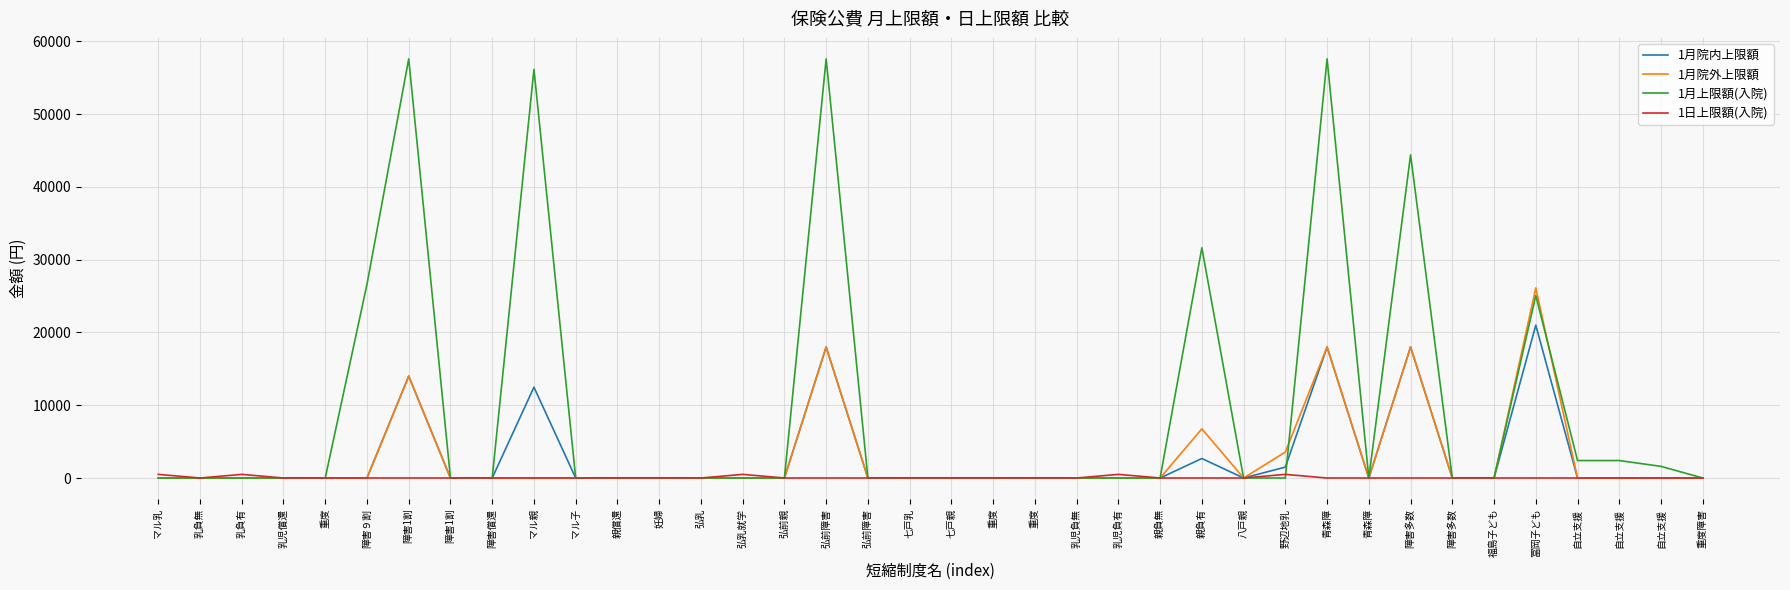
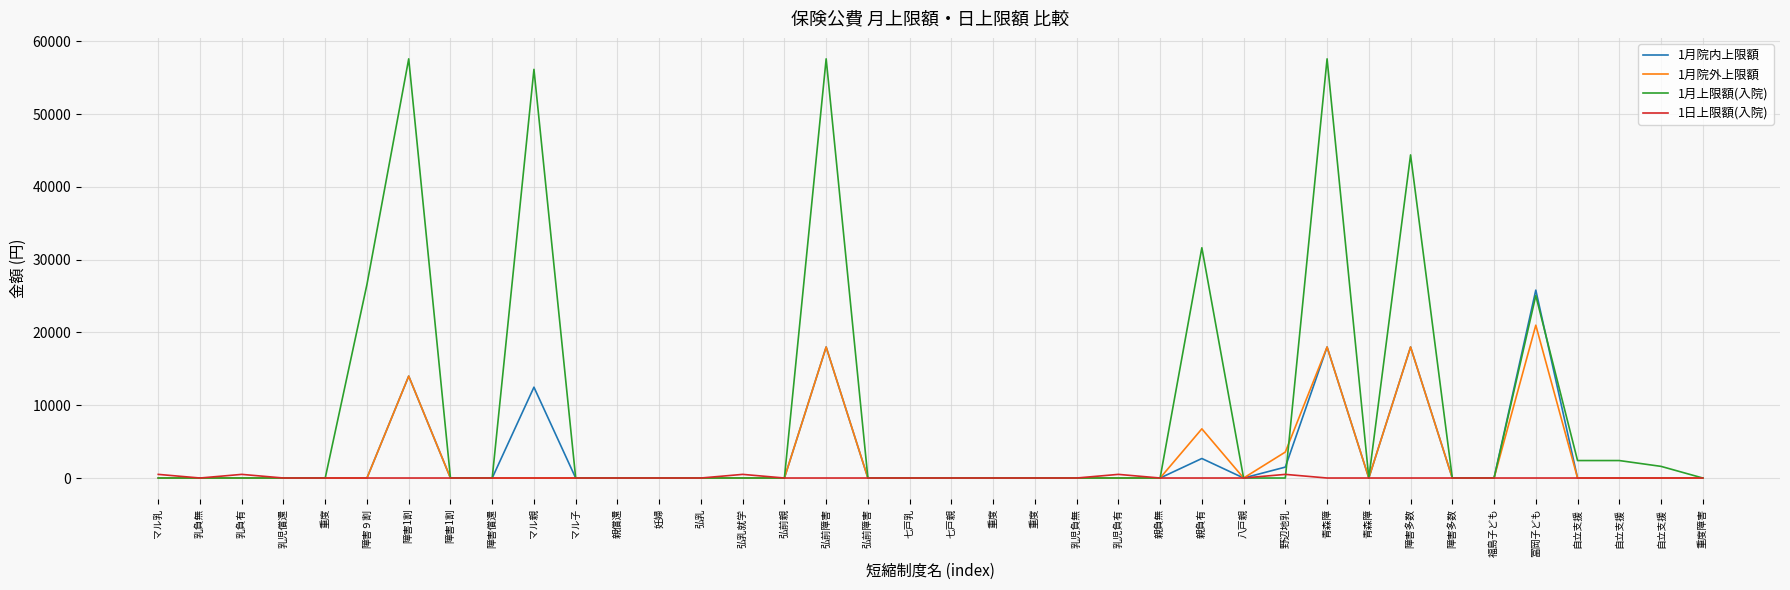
1月院内上限額, 冨岡子ども: 21000 -> 26000
1月院外上限額, 冨岡子ども: 26000 -> 21000
